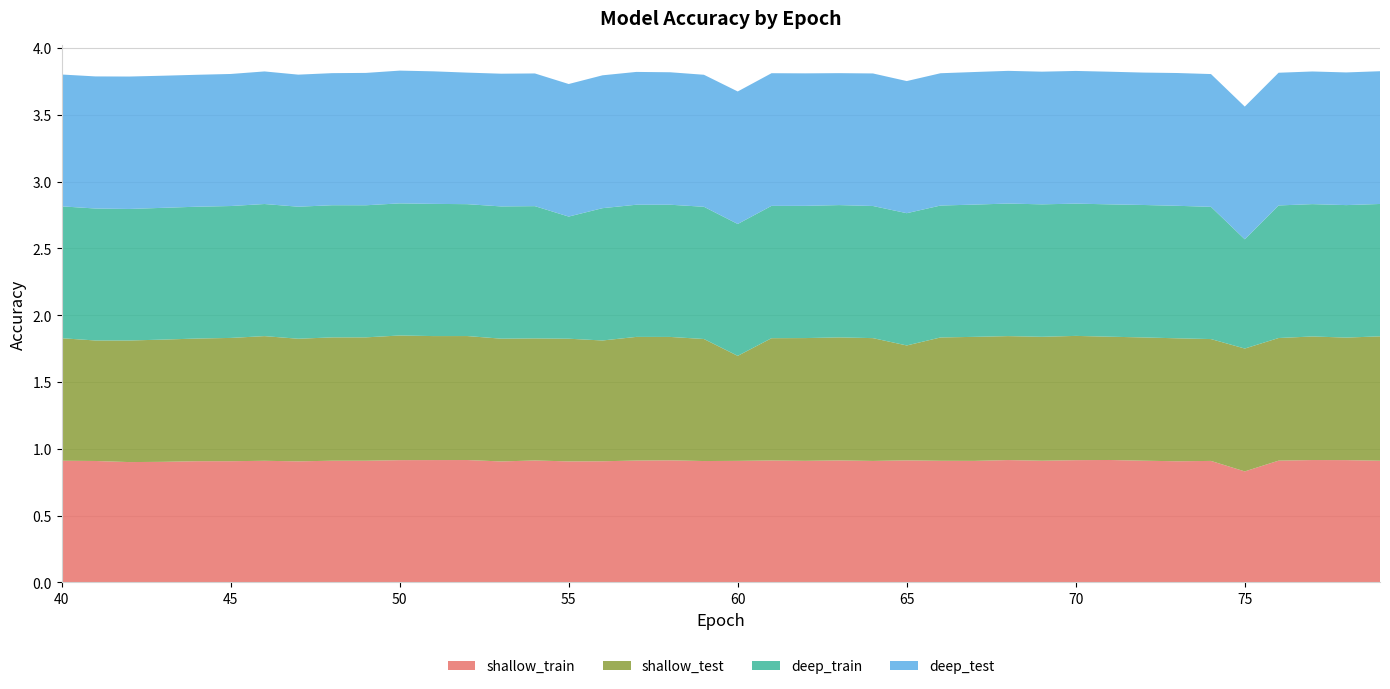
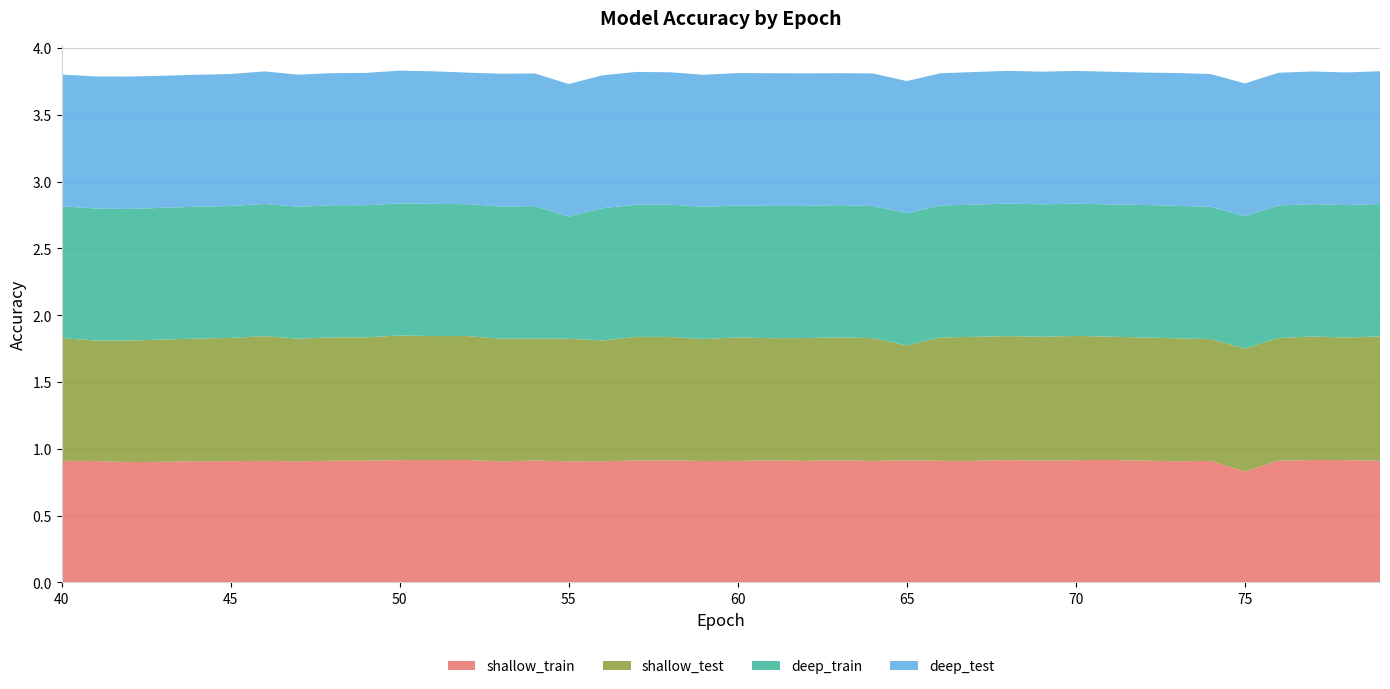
shallow_test, 60: 0.79 -> 0.92
deep_train, 75: 0.82 -> 0.99
